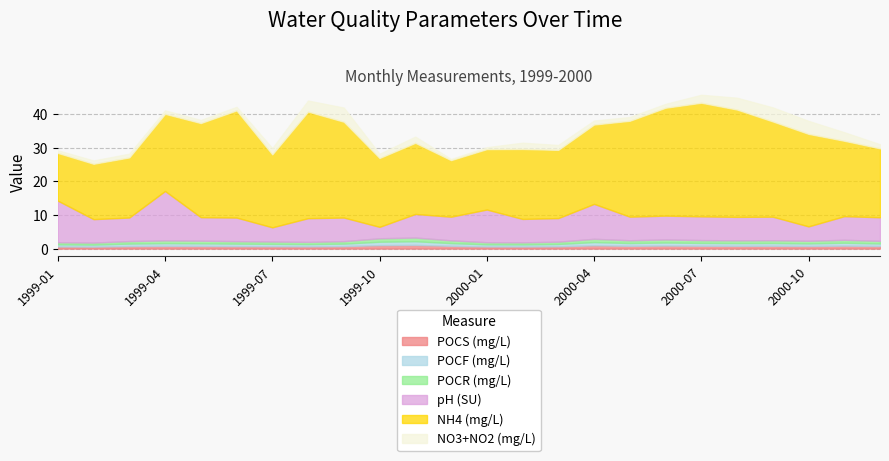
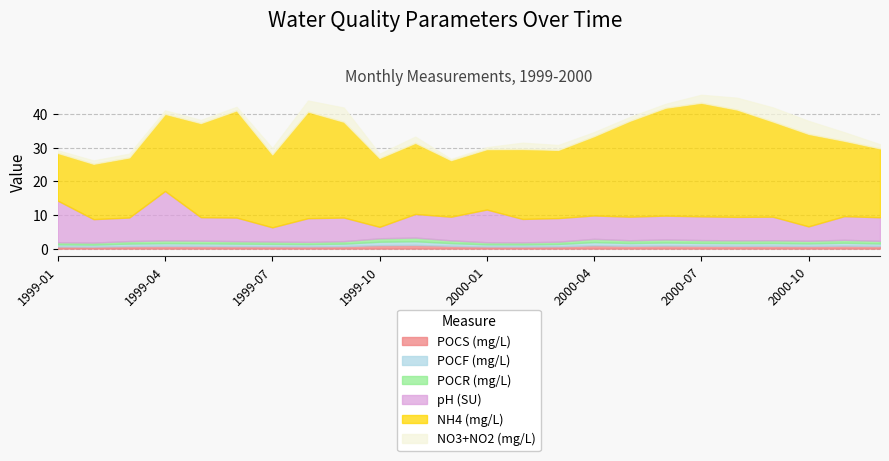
pH (SU), 2000-04: 10 -> 7
